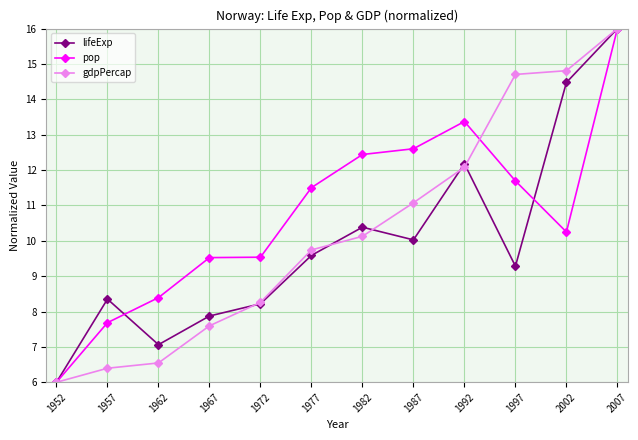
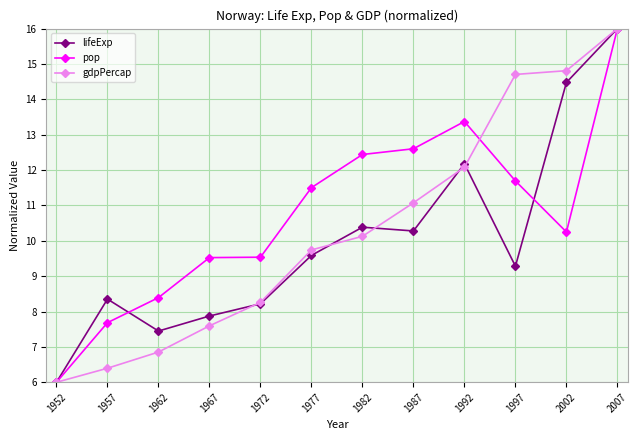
lifeExp, 1962: 7.1 -> 7.4
gdpPercap, 1962: 6.5 -> 6.9
lifeExp, 1987: 10.0 -> 10.3
